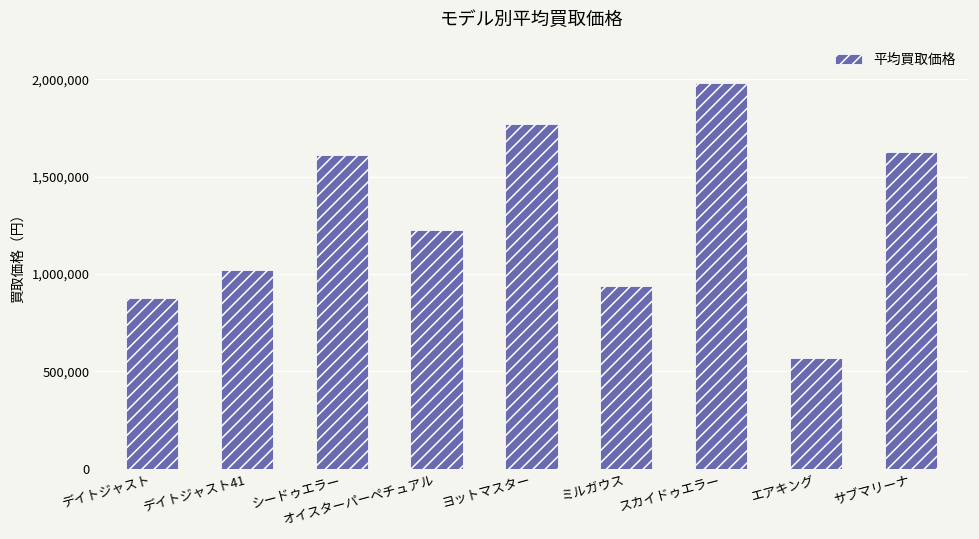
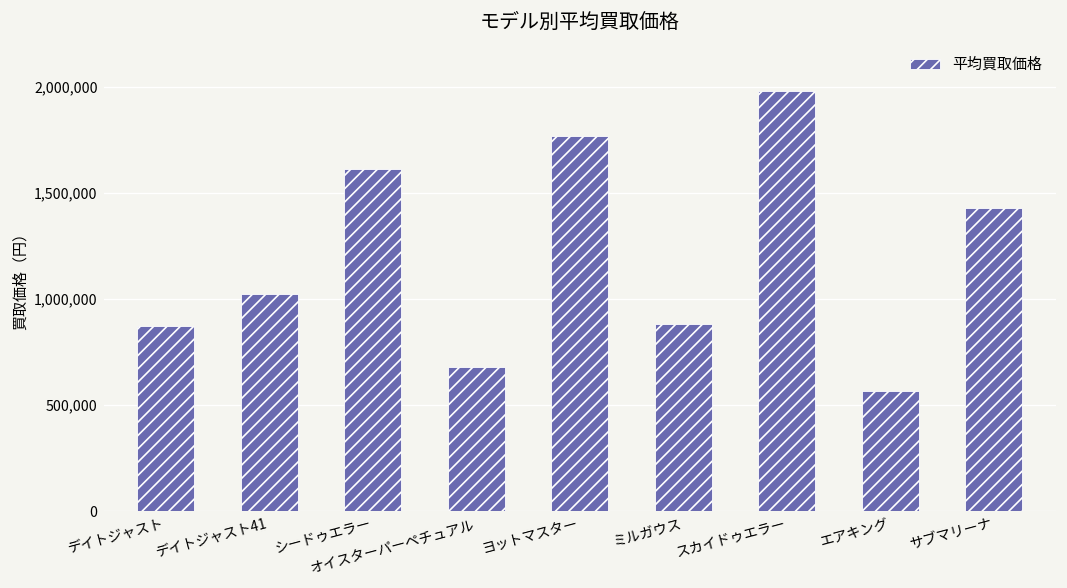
オイスターパーペチュアル: 1,230,000 -> 680,000
ミルガウス: 940,000 -> 880,000
サブマリーナ: 1,630,000 -> 1,430,000
